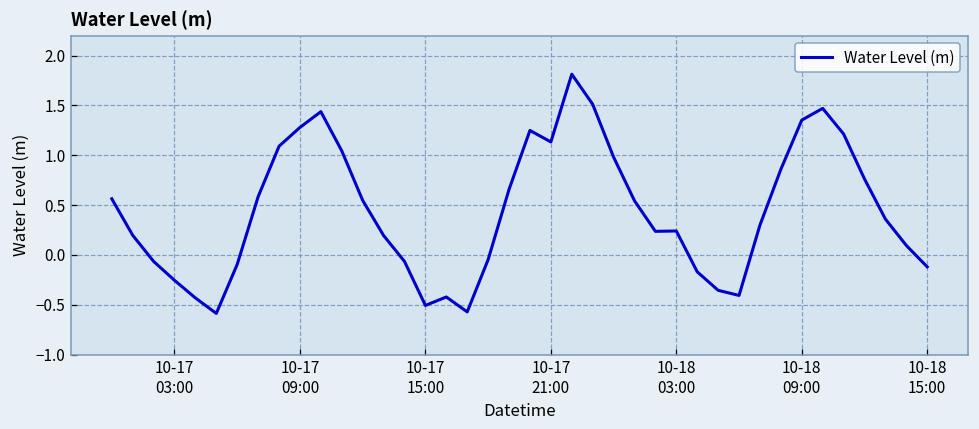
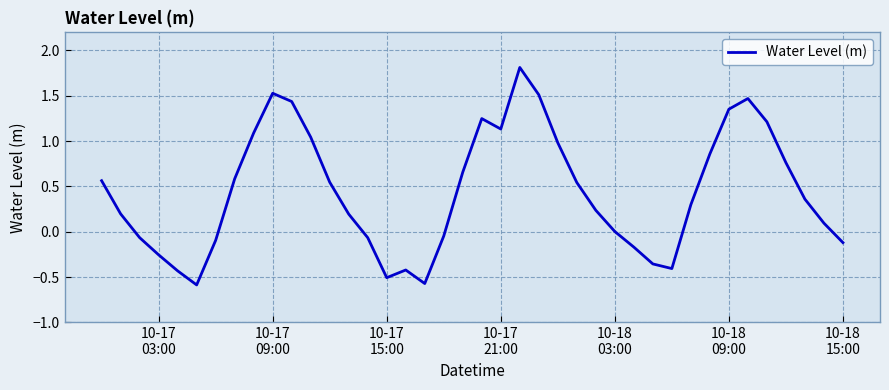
10-17 09:00: 1.3 -> 1.5
10-18 03:00: 0.2 -> 0.0
